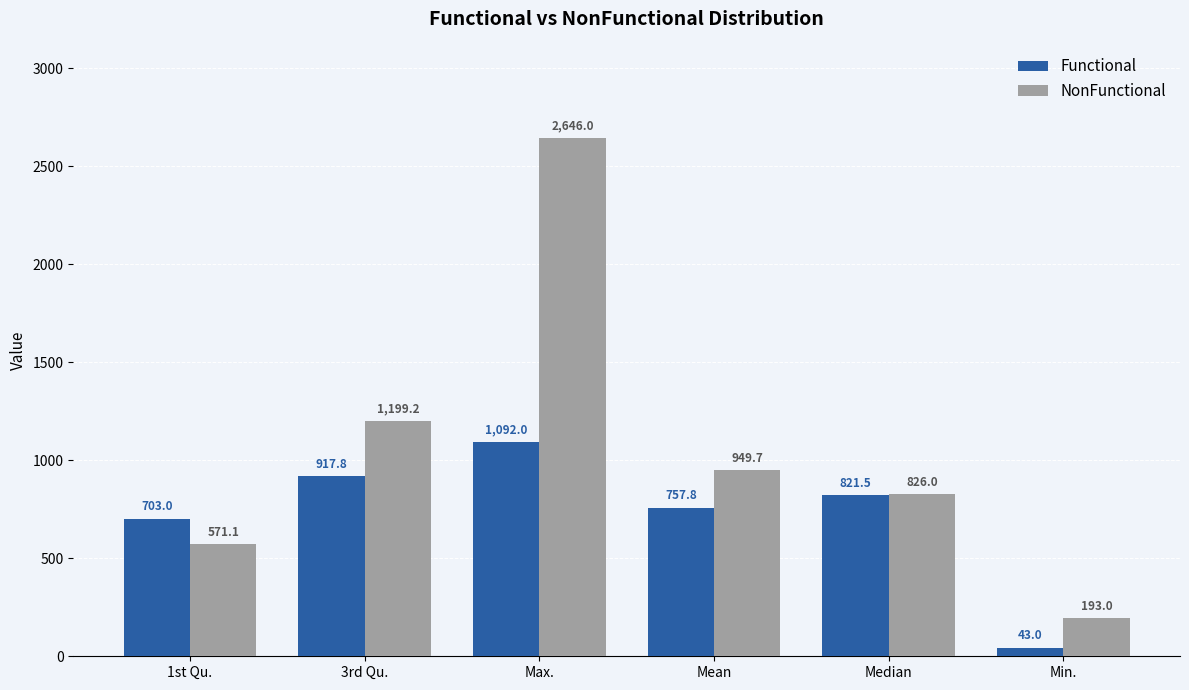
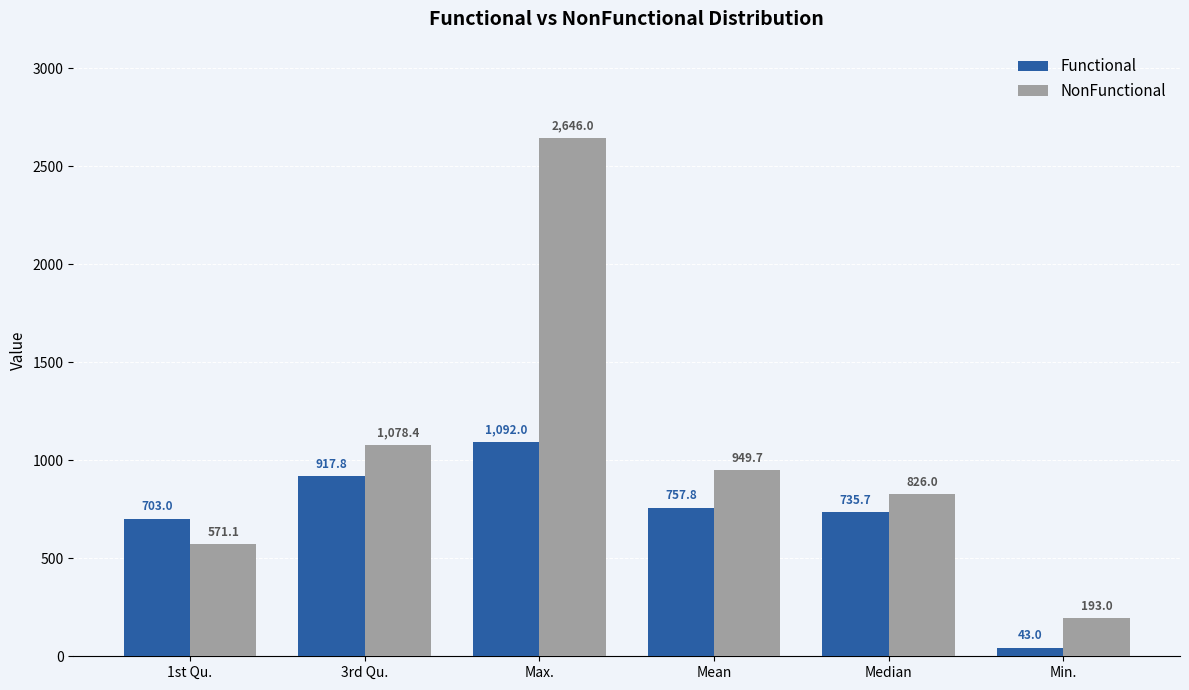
NonFunctional, 3rd Qu.: 1,199.2 -> 1,078.4
Functional, Median: 821.5 -> 735.7
